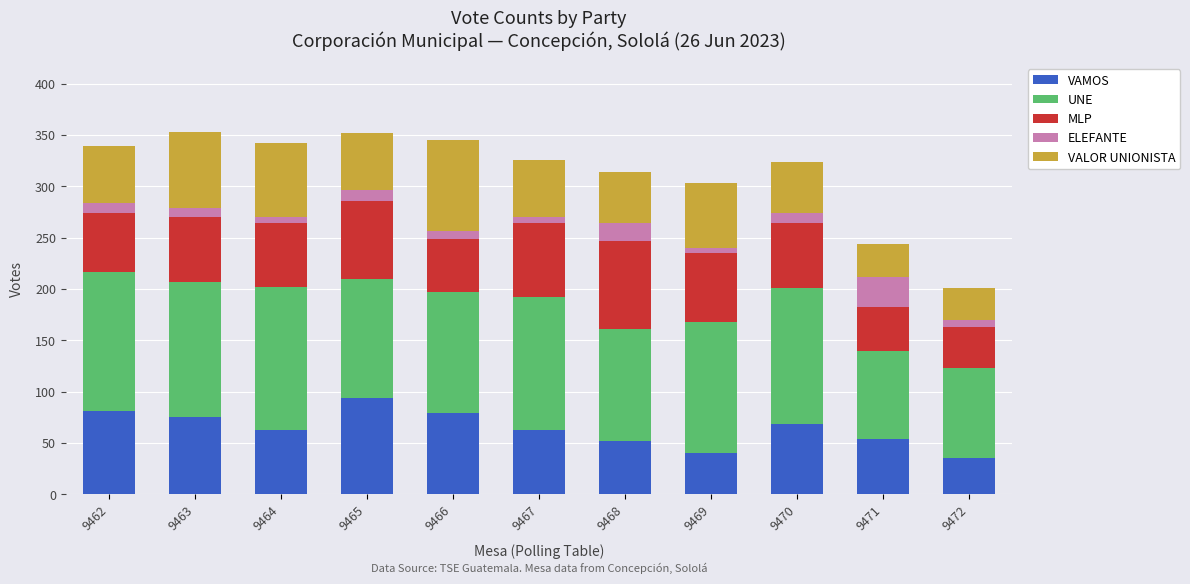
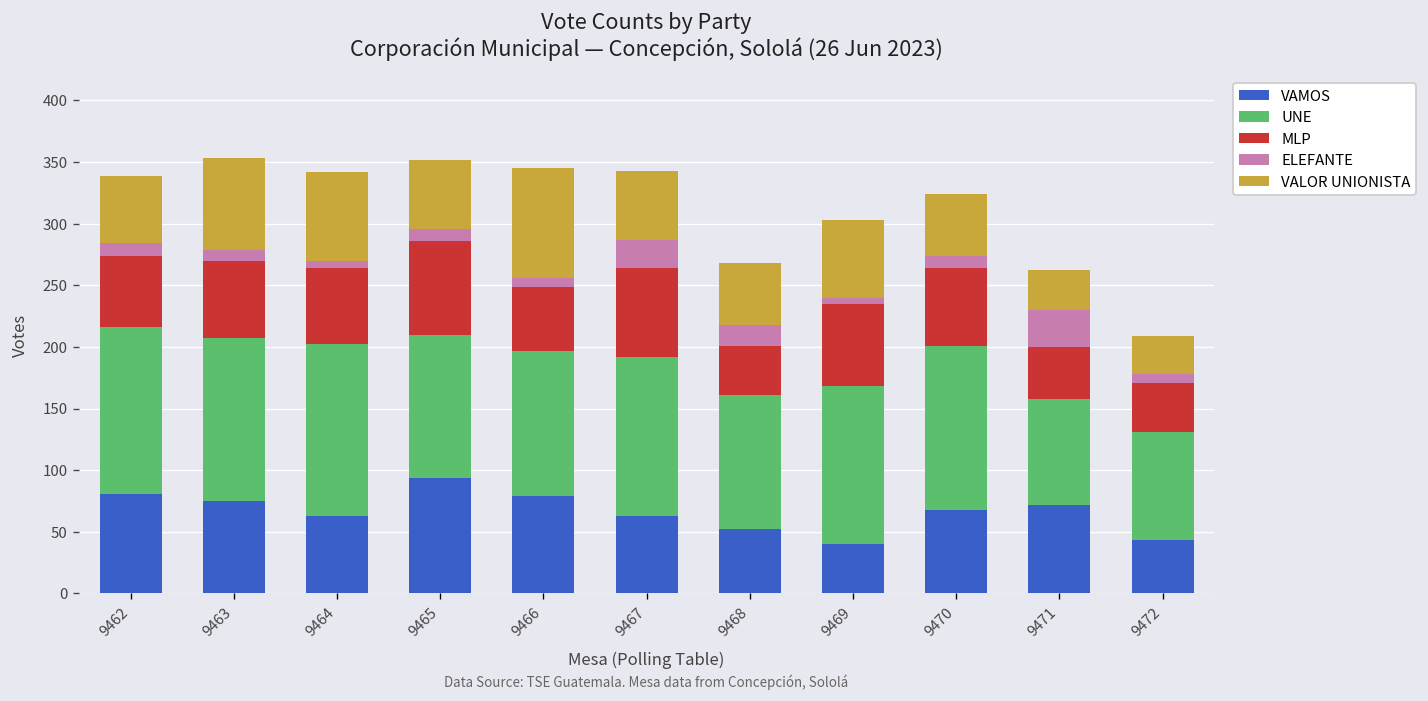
ELEFANTE, 9467: 6 -> 23
MLP, 9468: 86 -> 40
VAMOS, 9471: 54 -> 72
VAMOS, 9472: 35 -> 43
